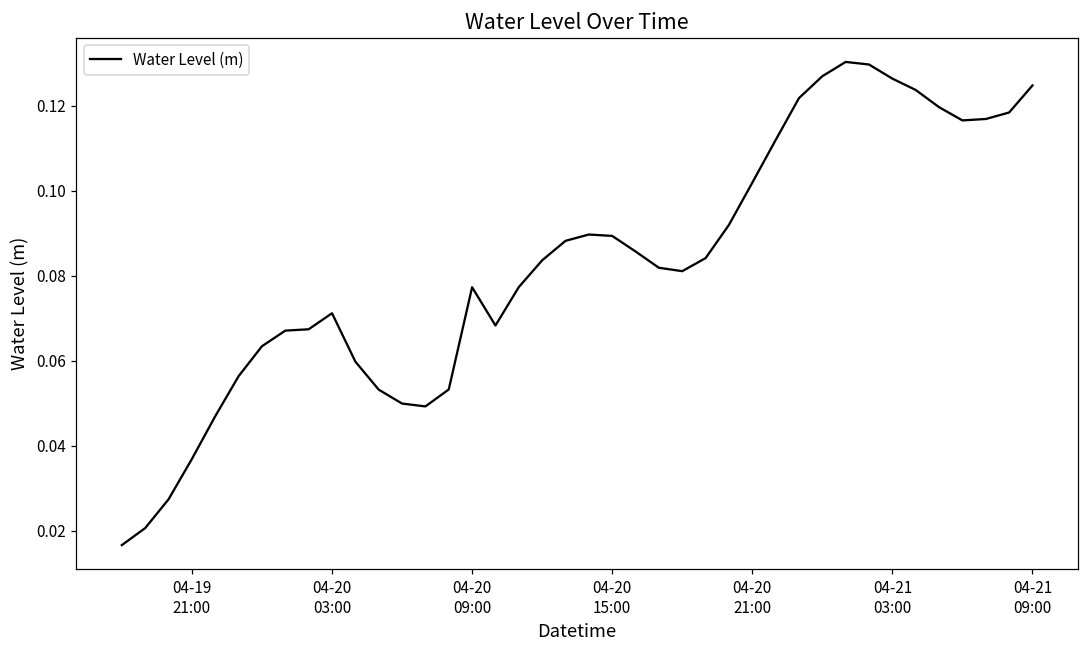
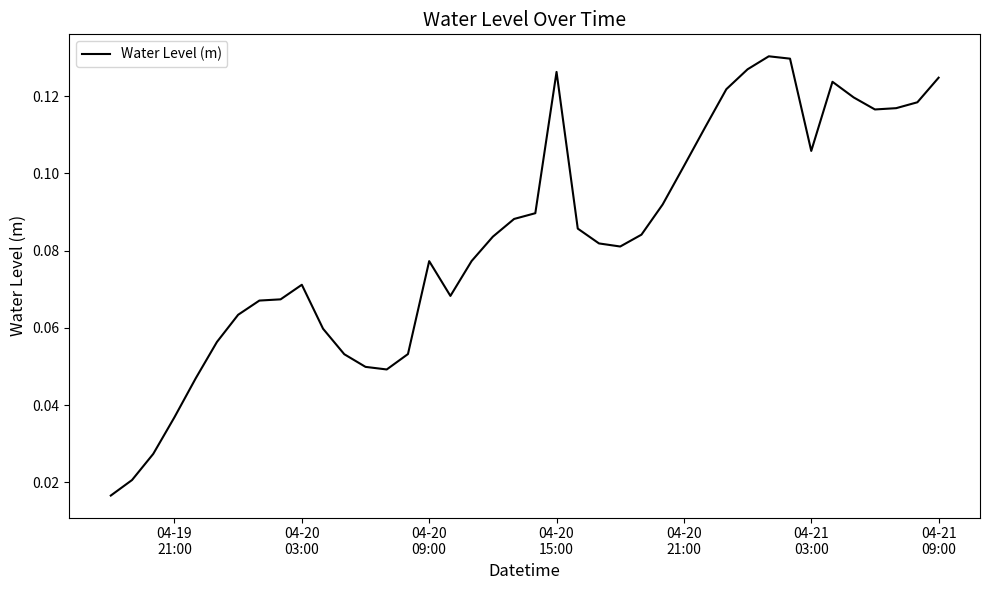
04-20 15:00: 0.089 -> 0.126
04-21 03:00: 0.126 -> 0.106
